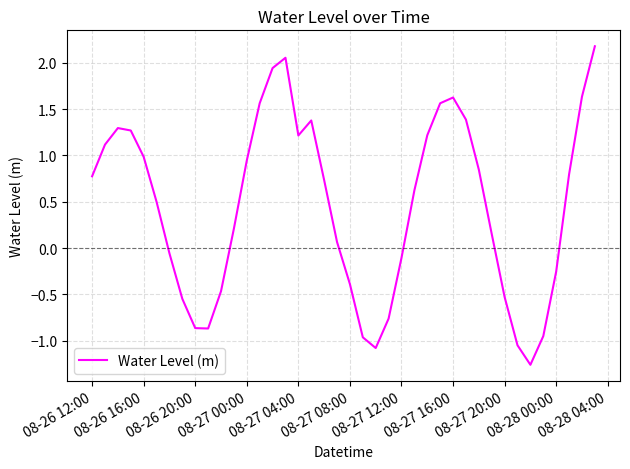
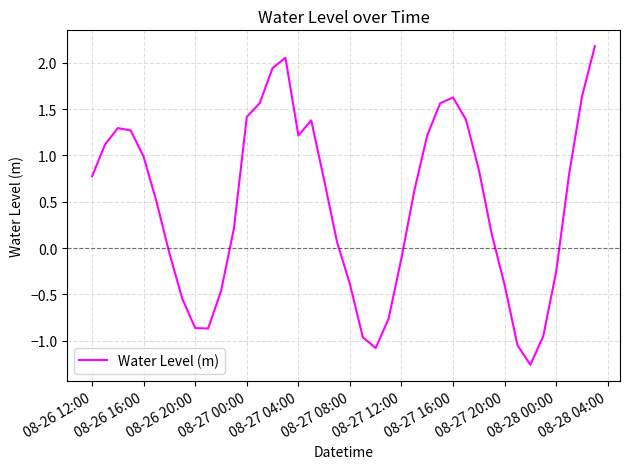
08-27 00:00: 0.9 -> 1.4
08-27 20:00: -0.5 -> -0.4
